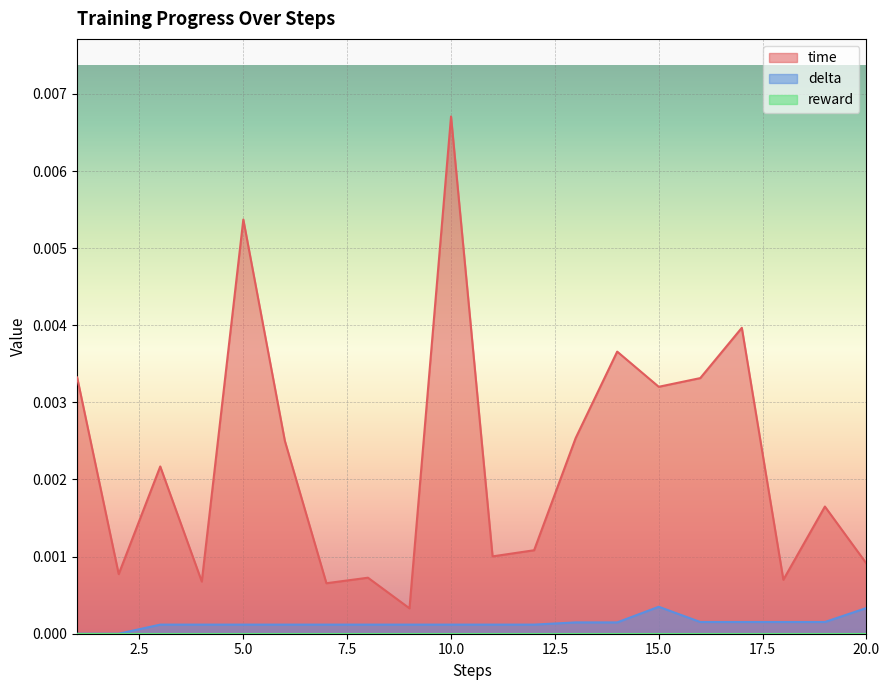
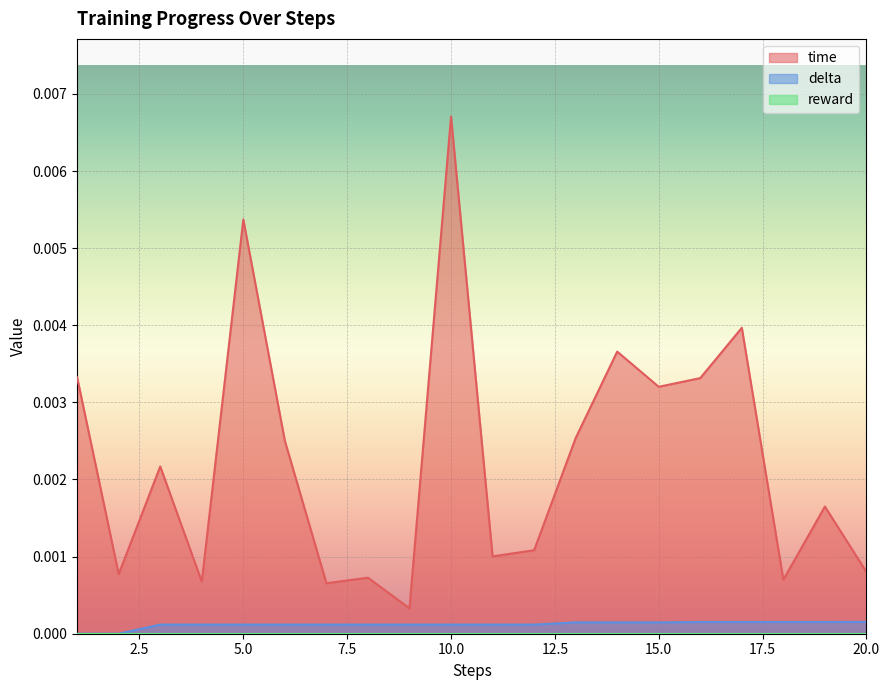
delta, 15.0: 0.0003 -> 0.0001
time, 20.0: 0.0009 -> 0.0008
delta, 20.0: 0.0003 -> 0.0002
